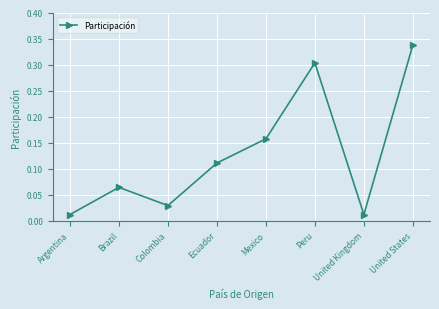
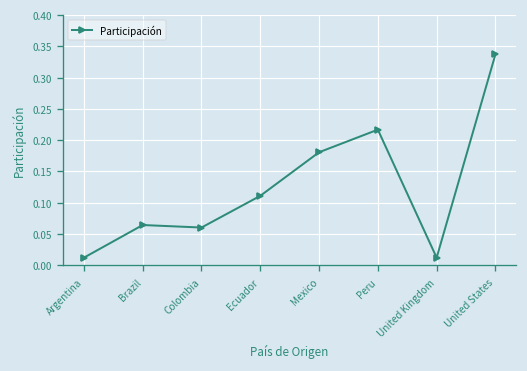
Colombia: 0.03 -> 0.06
Mexico: 0.16 -> 0.18
Peru: 0.30 -> 0.22
